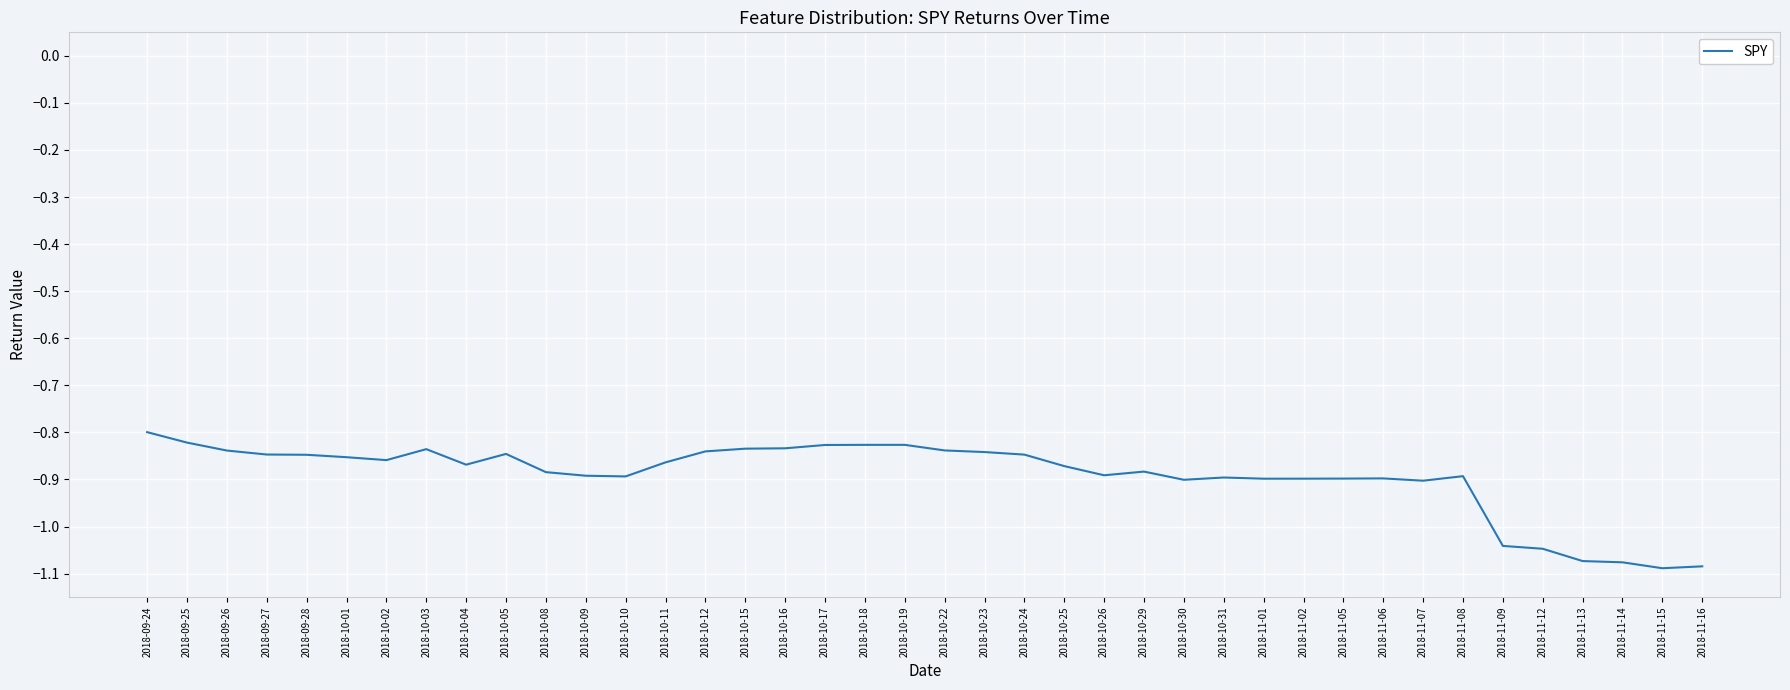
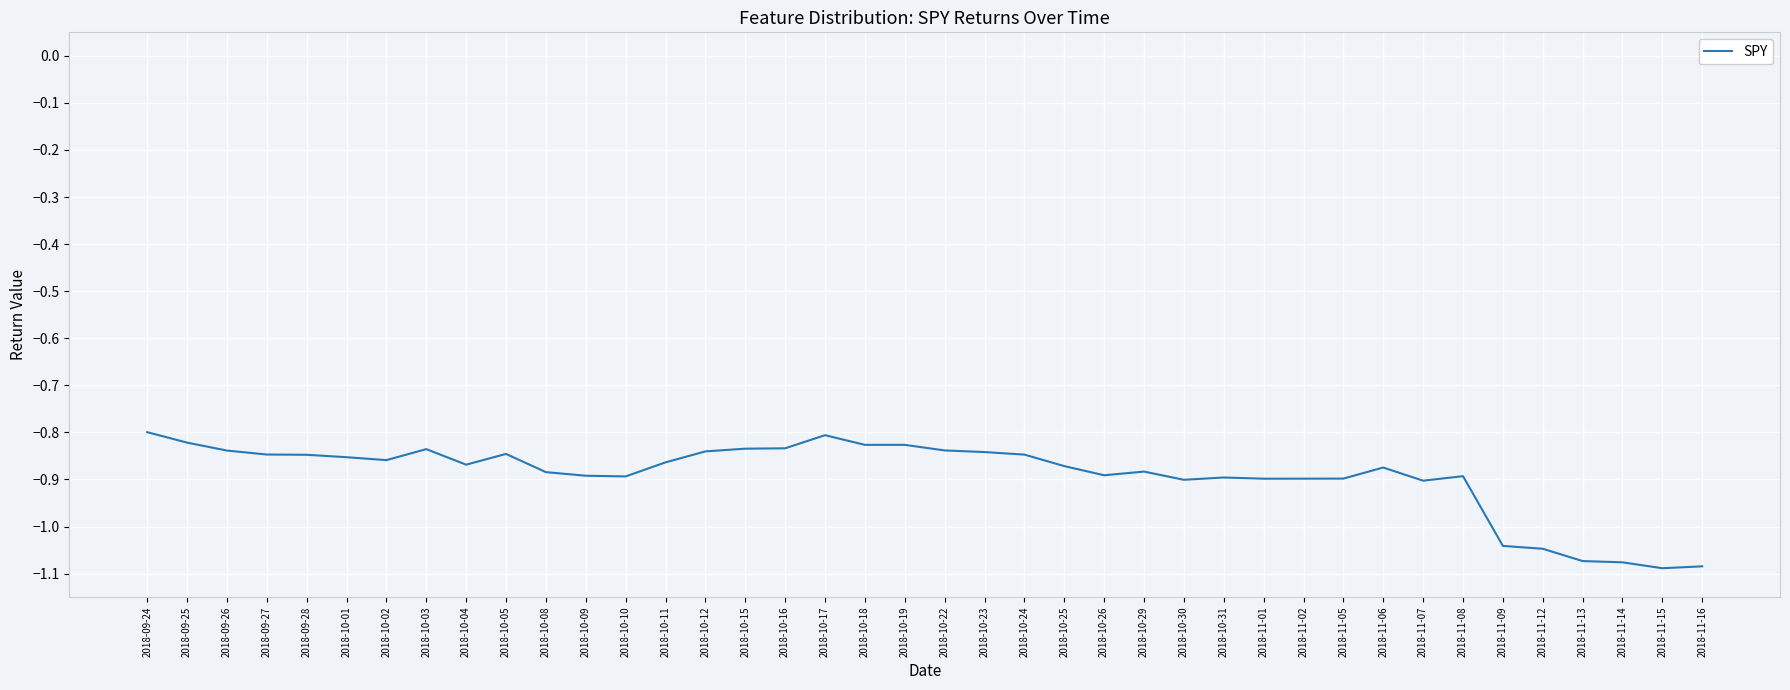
2018-10-17: -0.83 -> -0.81
2018-11-06: -0.90 -> -0.87
